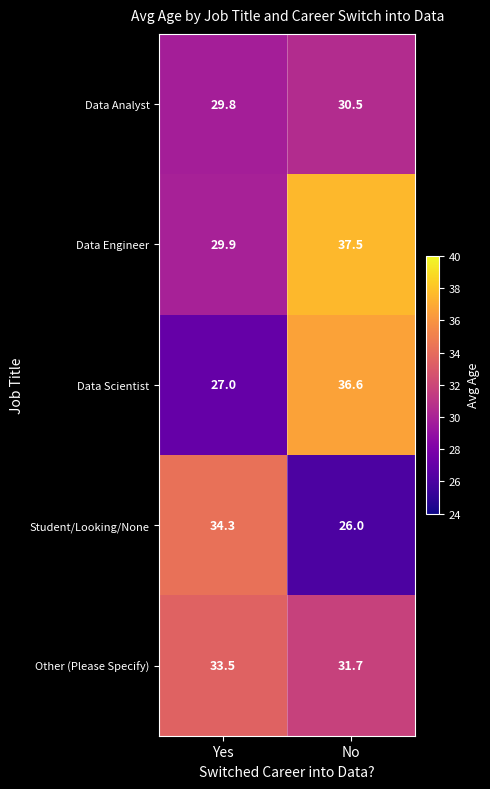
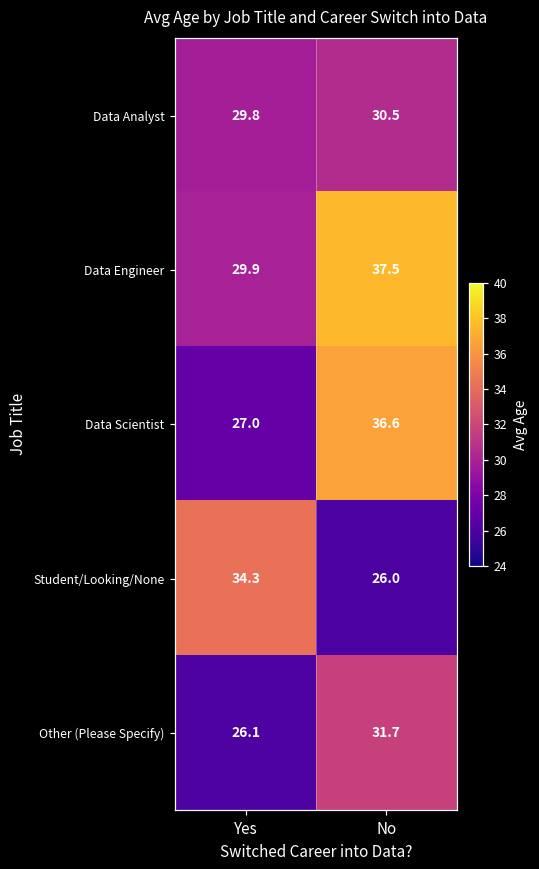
Other (Please Specify), Yes: 33.5 -> 26.1
